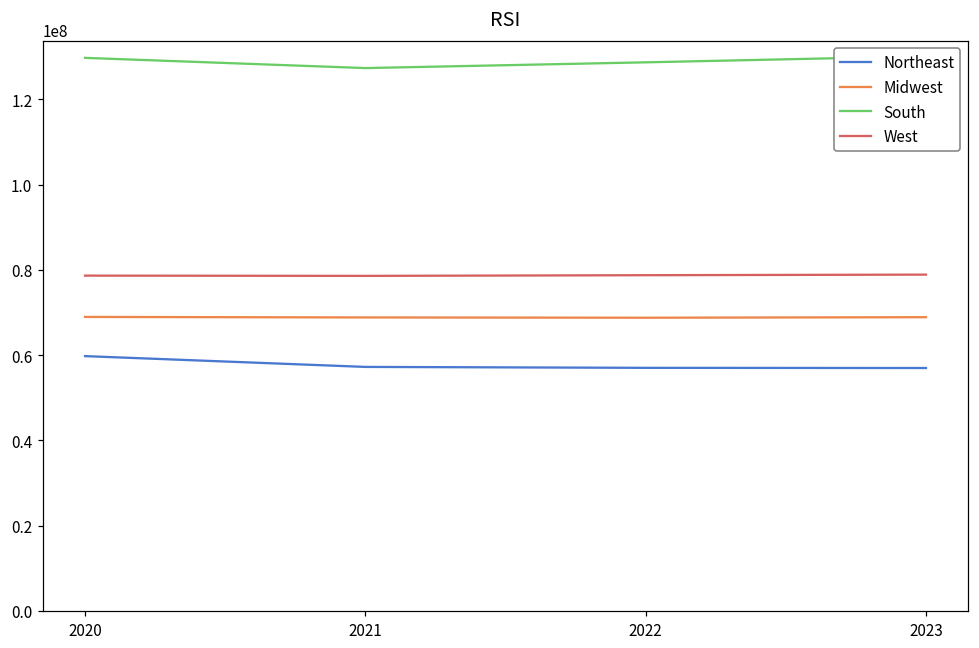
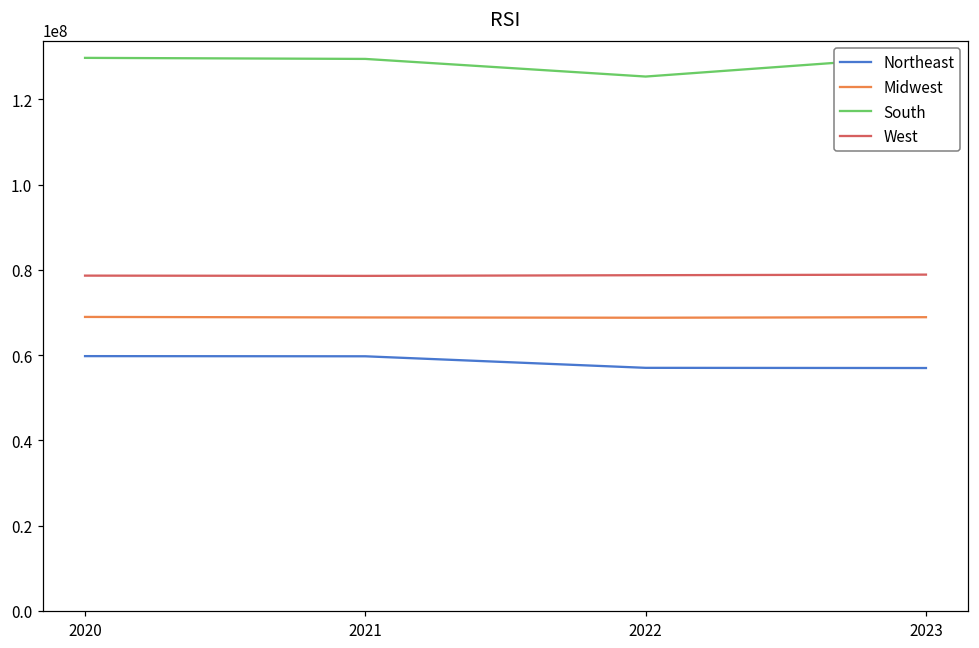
Northeast, 2021: 57000000 -> 60000000
South, 2021: 127000000 -> 130000000
South, 2022: 129000000 -> 125000000
